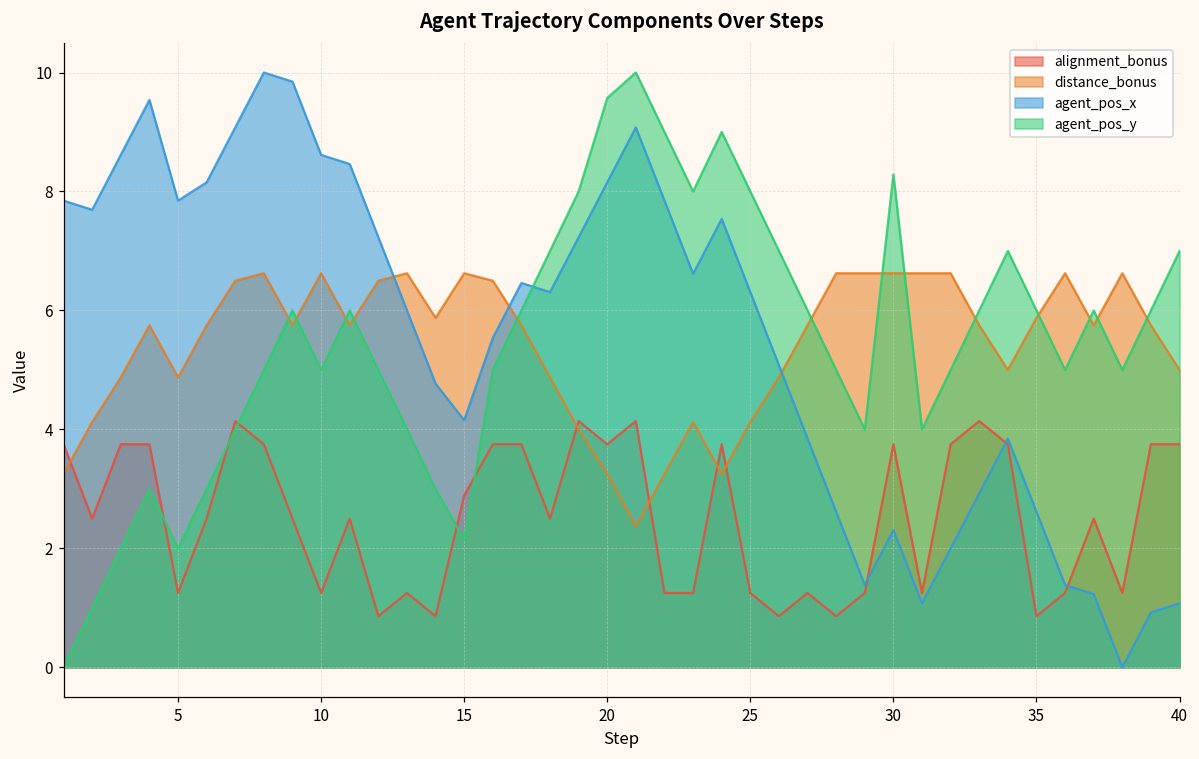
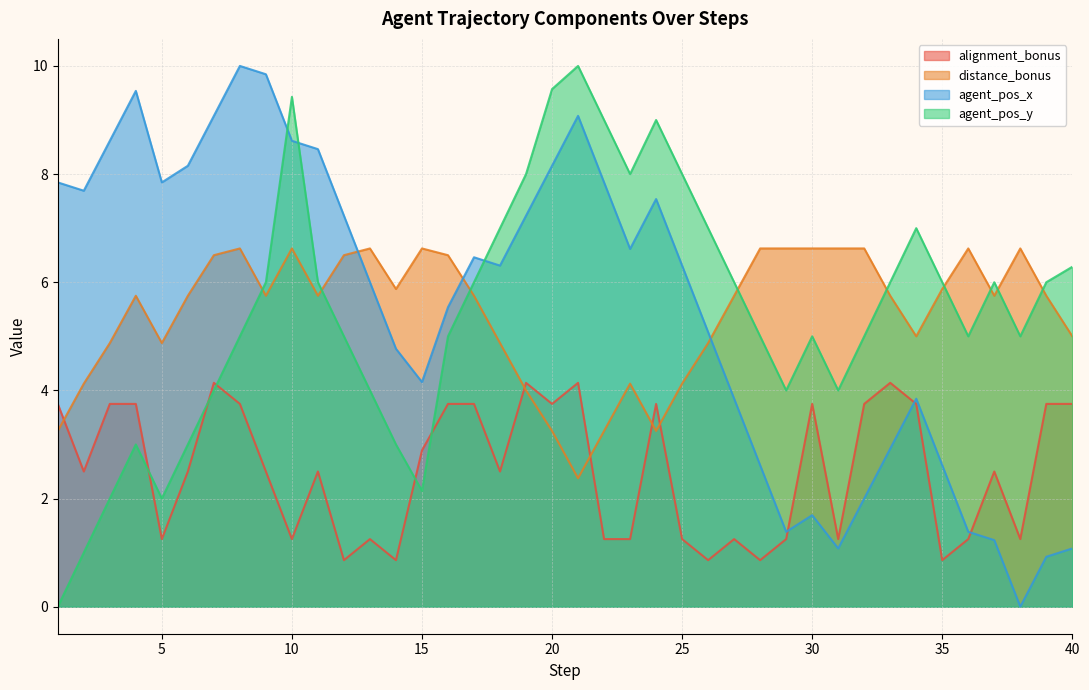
agent_pos_y, 10: 5.0 -> 9.4
agent_pos_x, 30: 2.3 -> 1.7
agent_pos_y, 30: 8.3 -> 5.0
agent_pos_y, 40: 7.0 -> 6.3
